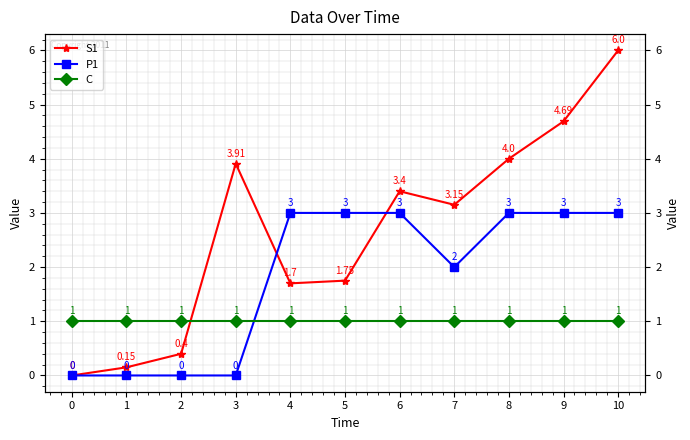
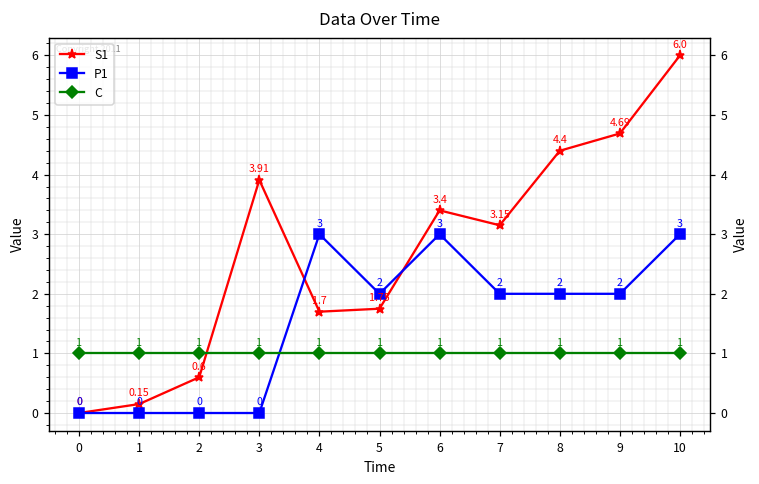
S1, 2: 0.4 -> 0.6
P1, 5: 3 -> 2
S1, 8: 4.0 -> 4.4
P1, 8: 3 -> 2
P1, 9: 3 -> 2
